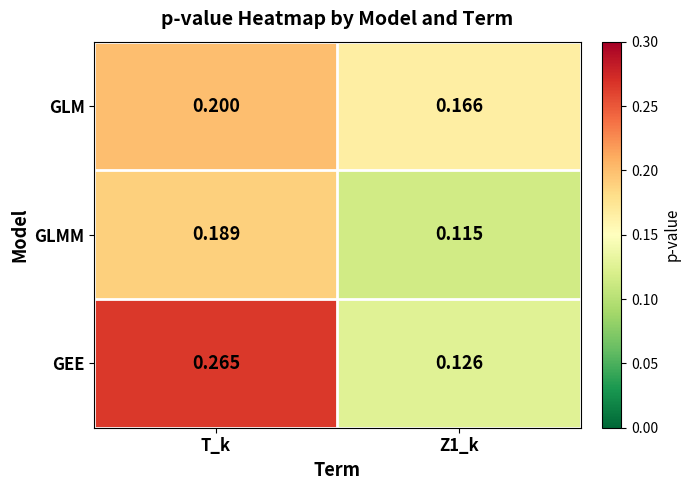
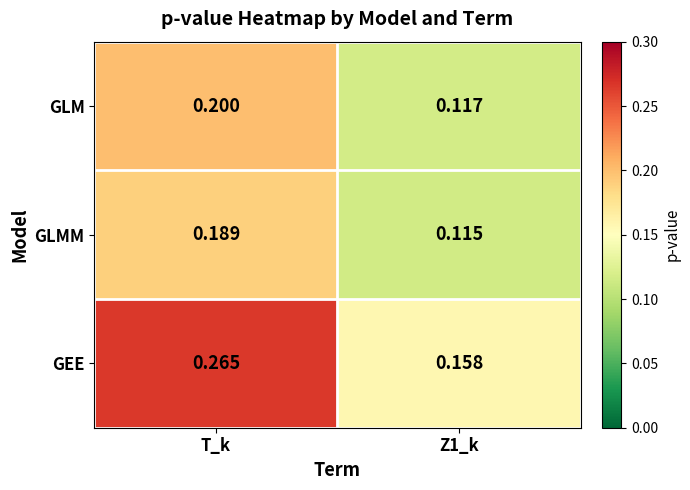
GLM, Z1_k: 0.166 -> 0.117
GEE, Z1_k: 0.126 -> 0.158
